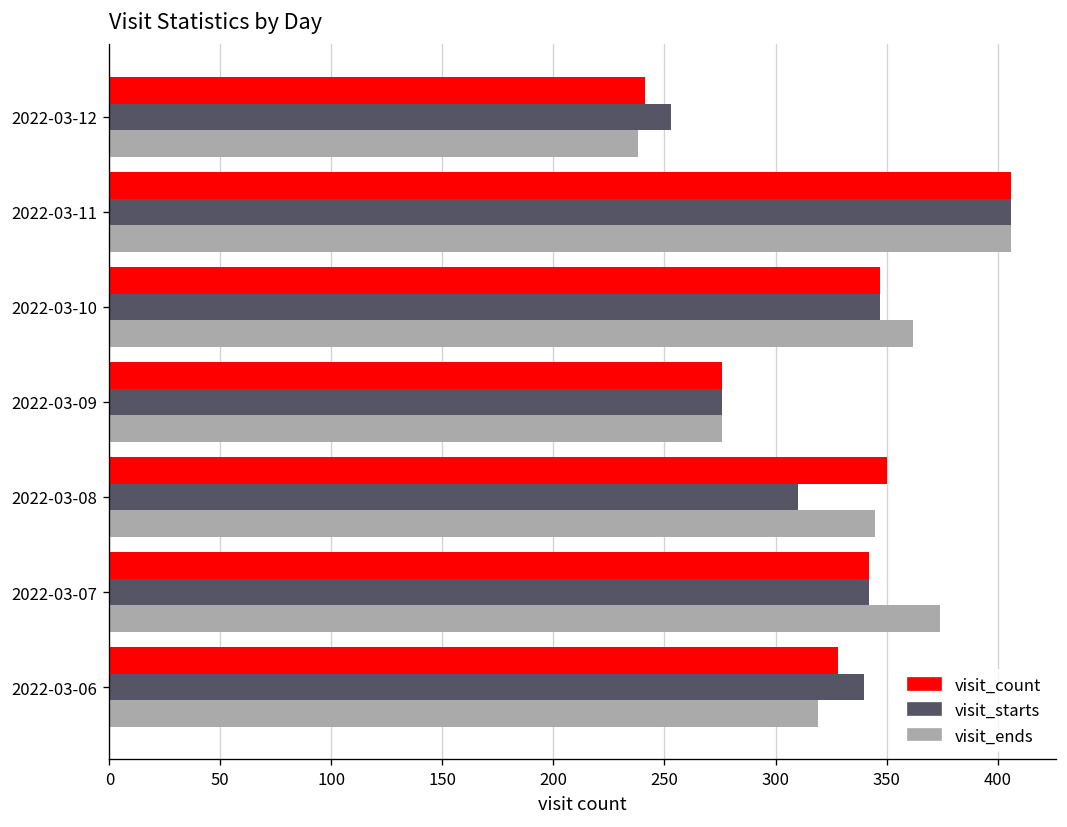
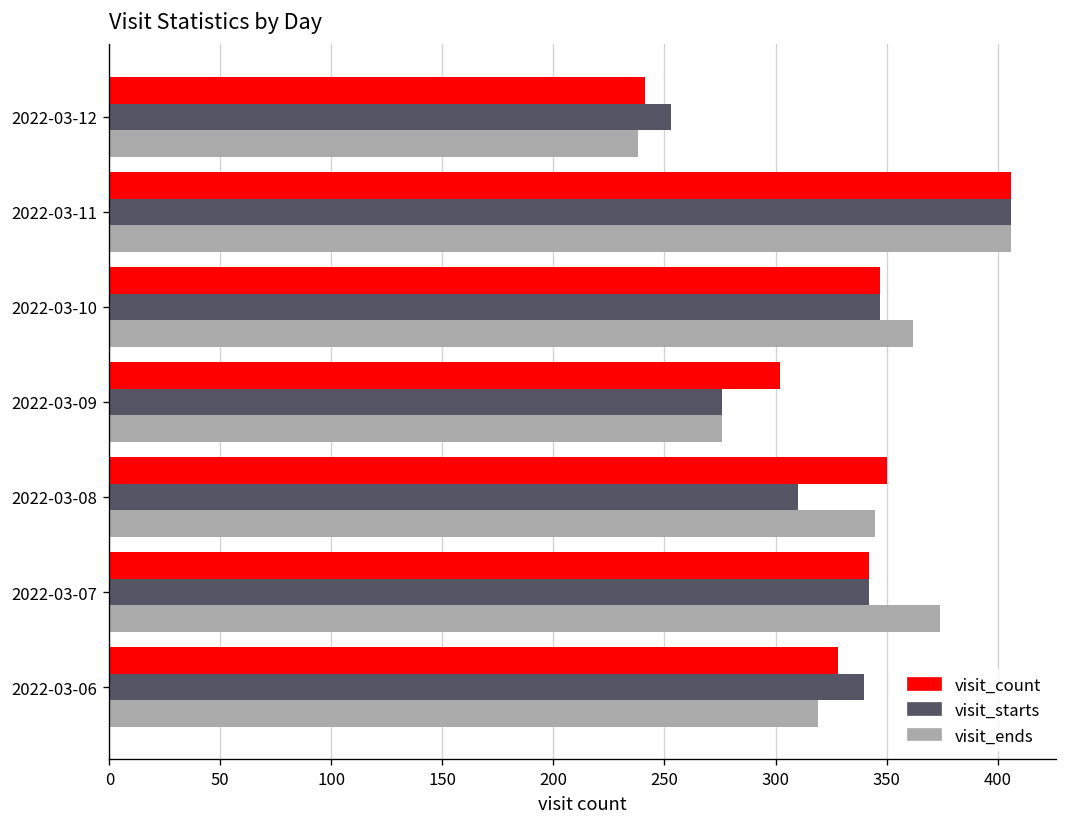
visit_count, 2022-03-09: 276 -> 302
